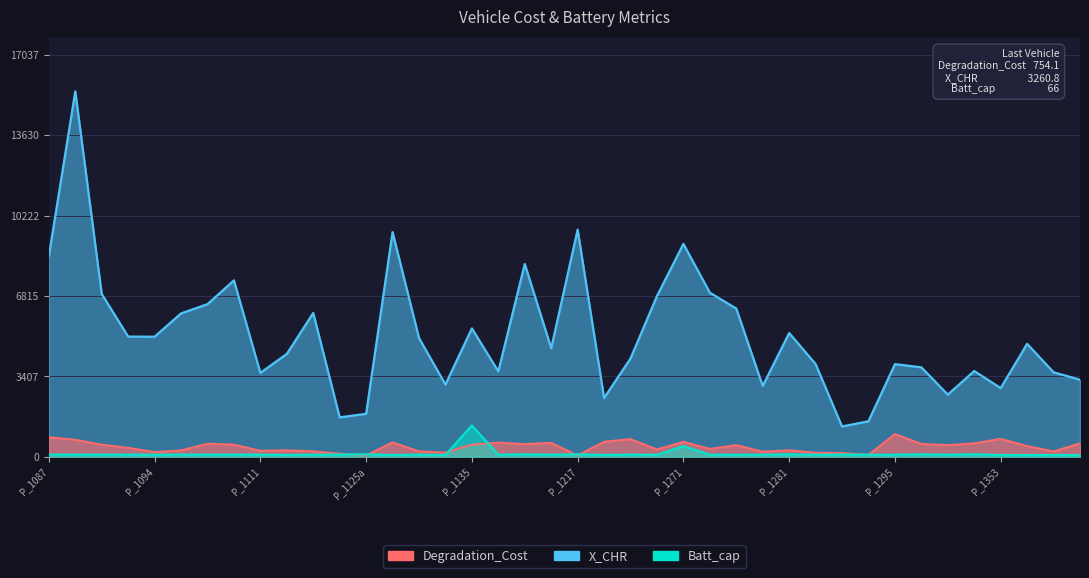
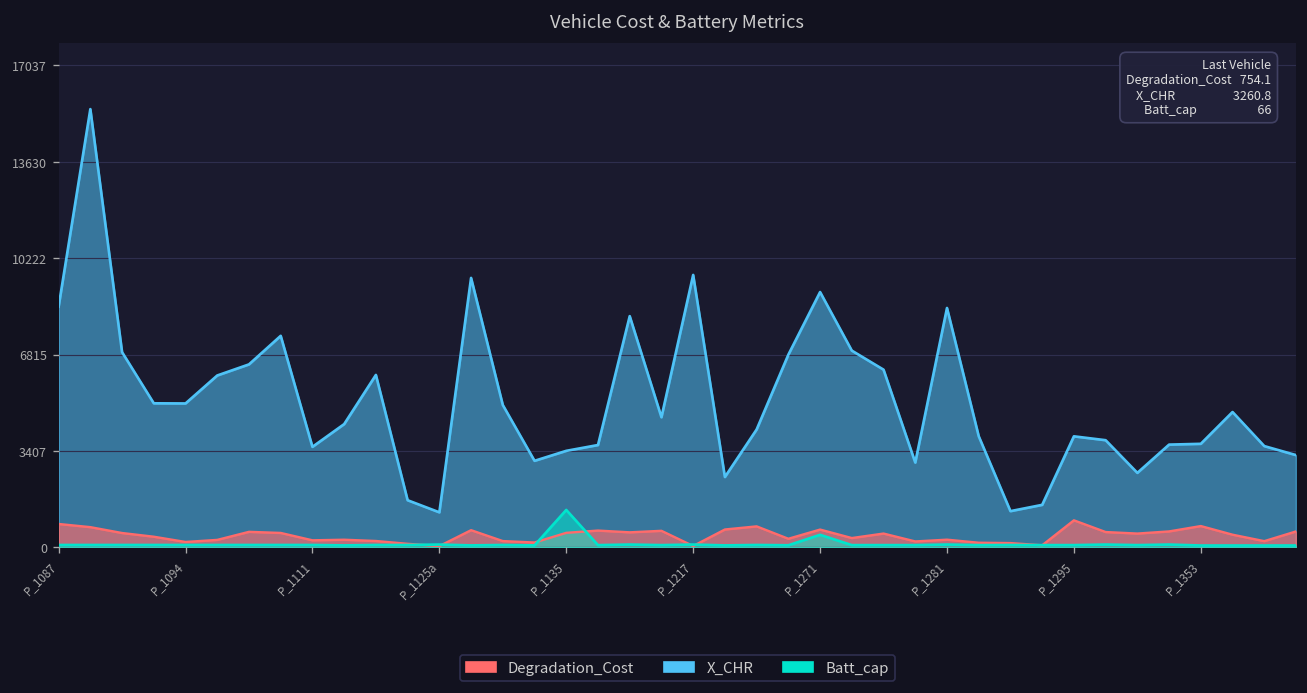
X_CHR, P_1125a: 1800 -> 1200
X_CHR, P_1135: 5400 -> 3400
X_CHR, P_1281: 5200 -> 8500
X_CHR, P_1353: 2900 -> 3700
